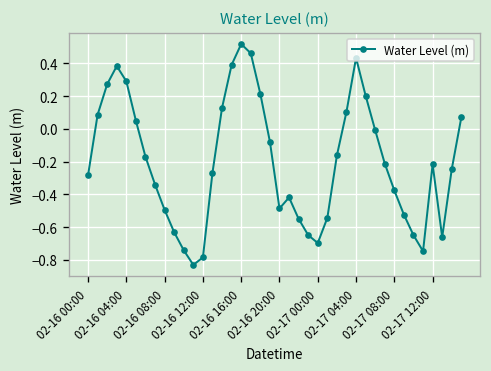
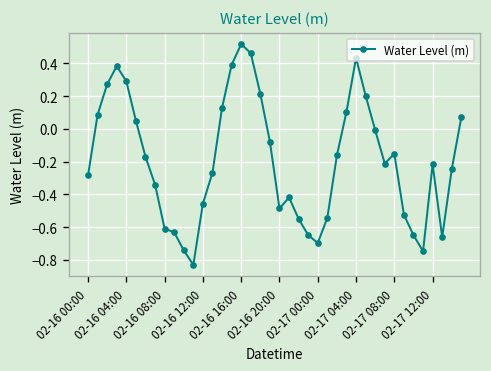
02-16 08:00: -0.49 -> -0.61
02-16 12:00: -0.78 -> -0.46
02-17 08:00: -0.38 -> -0.15
